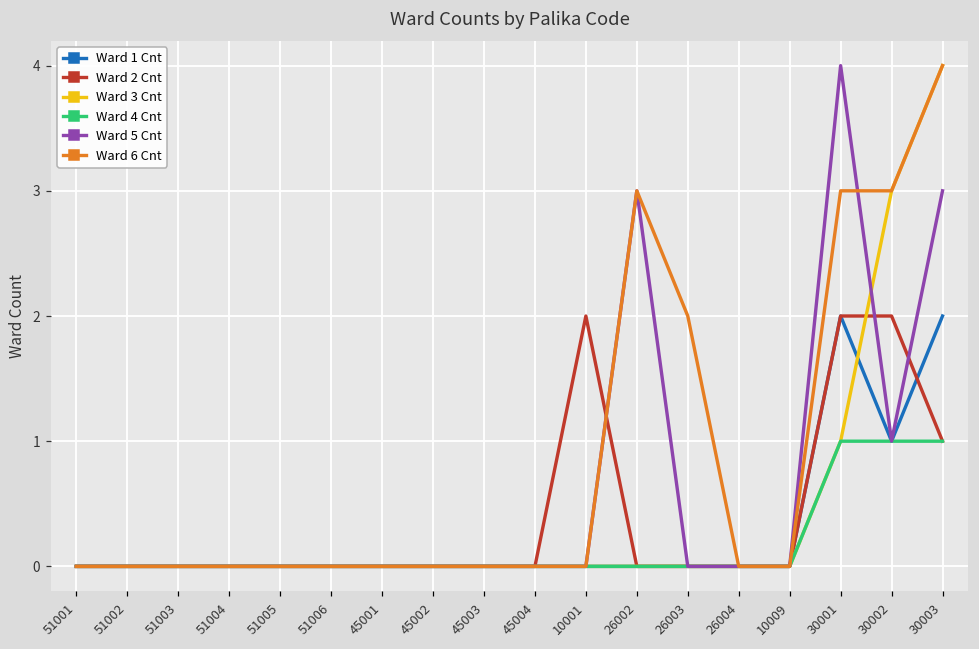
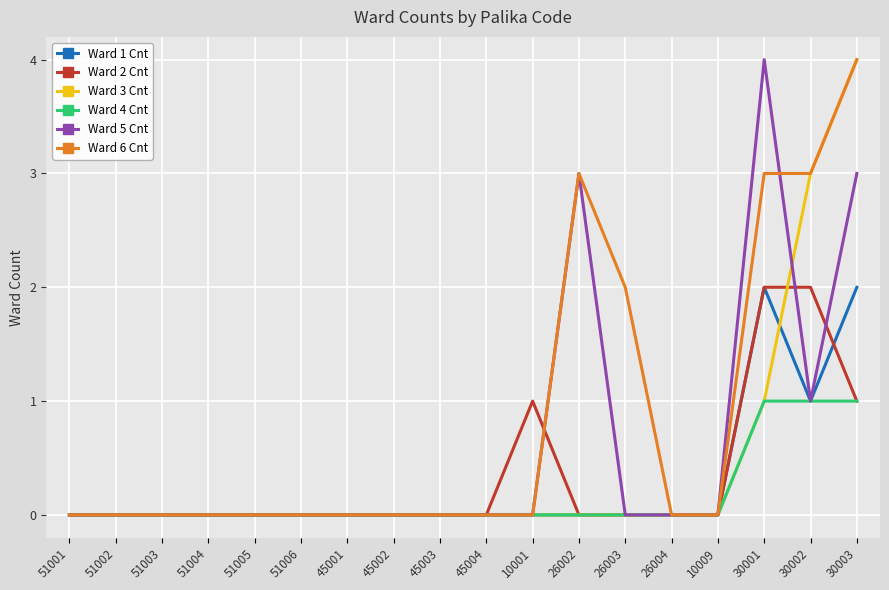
Ward 2 Cnt, 10001: 2 -> 1
